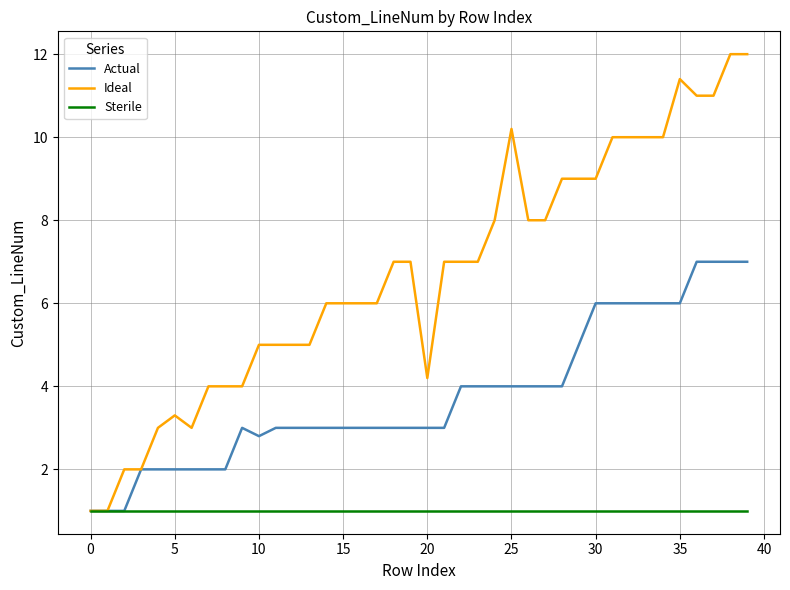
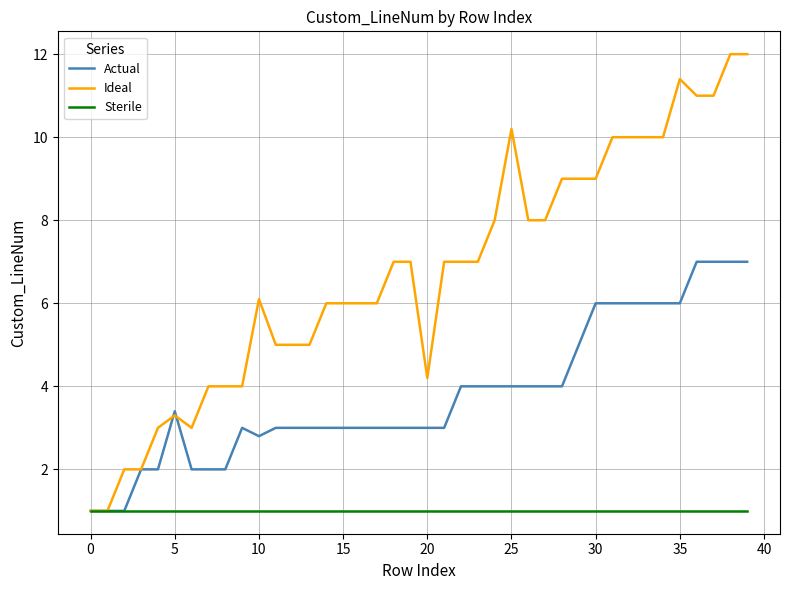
Actual, 5: 2.0 -> 3.4
Ideal, 10: 5.0 -> 6.1
